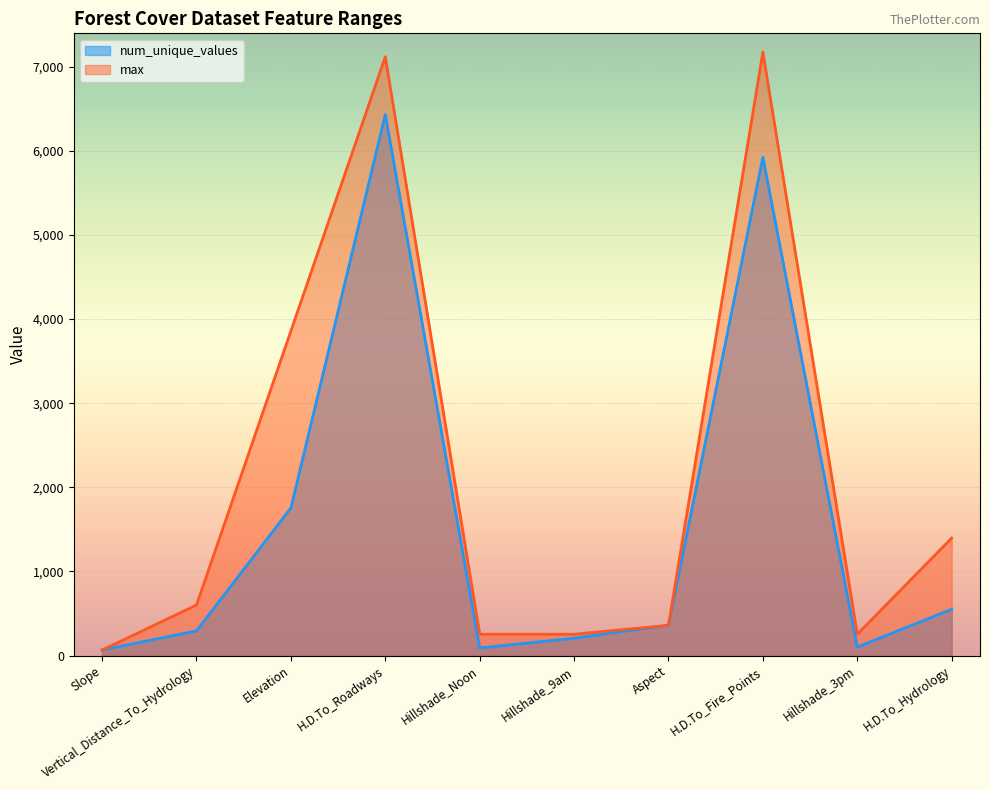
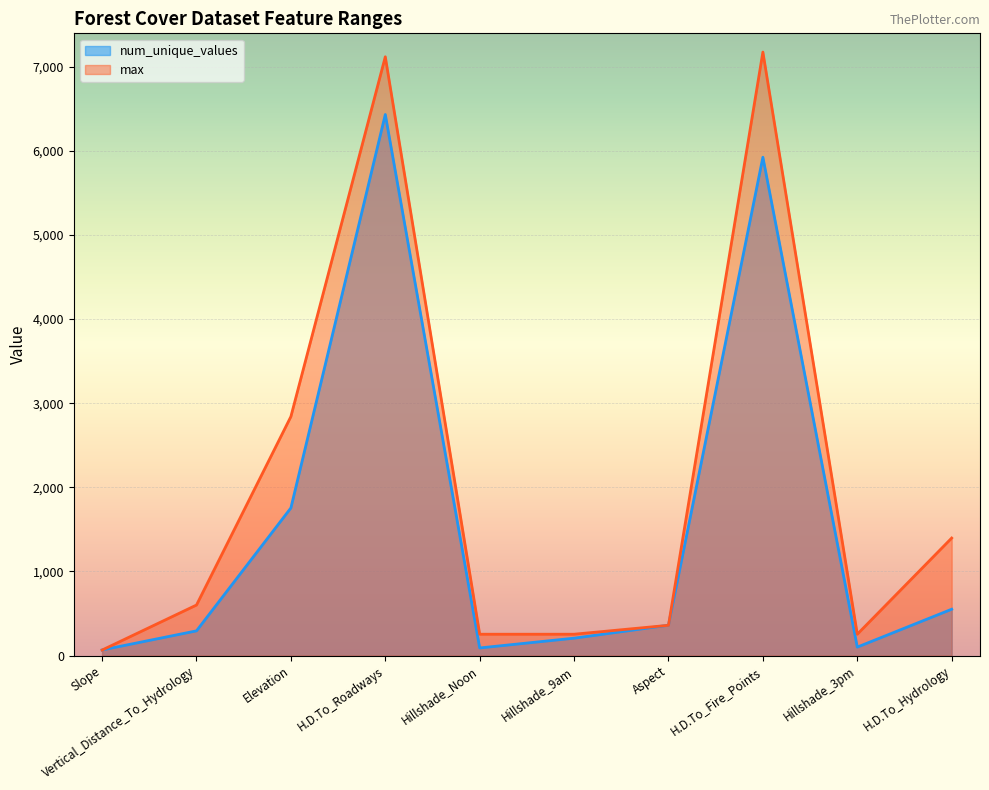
max, Elevation: 3,900 -> 2,800
